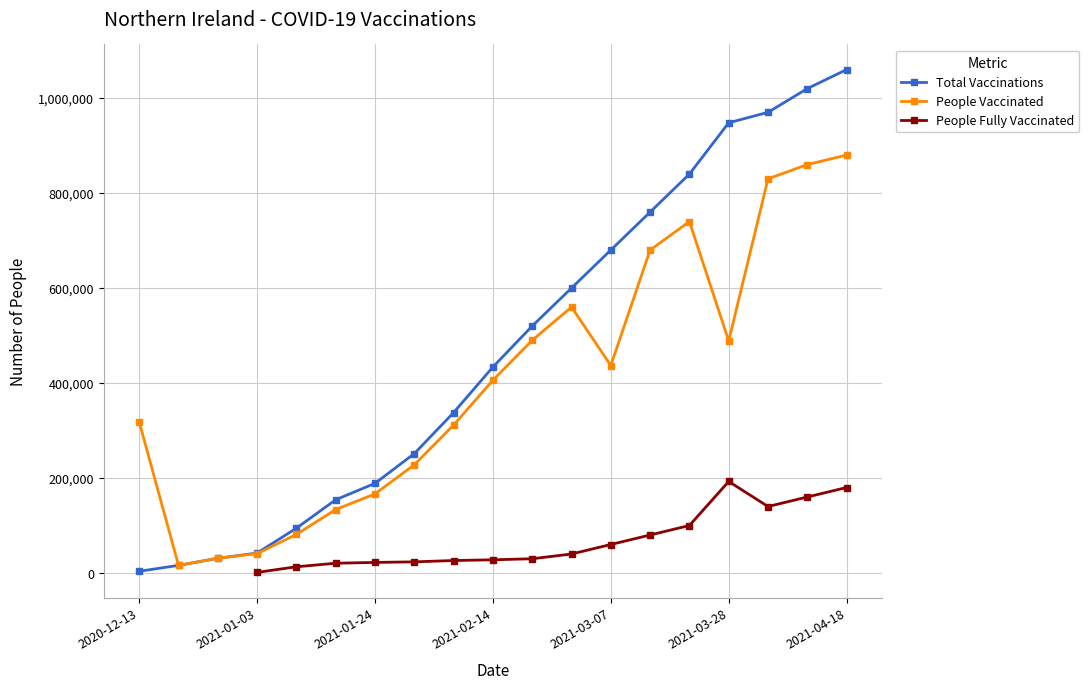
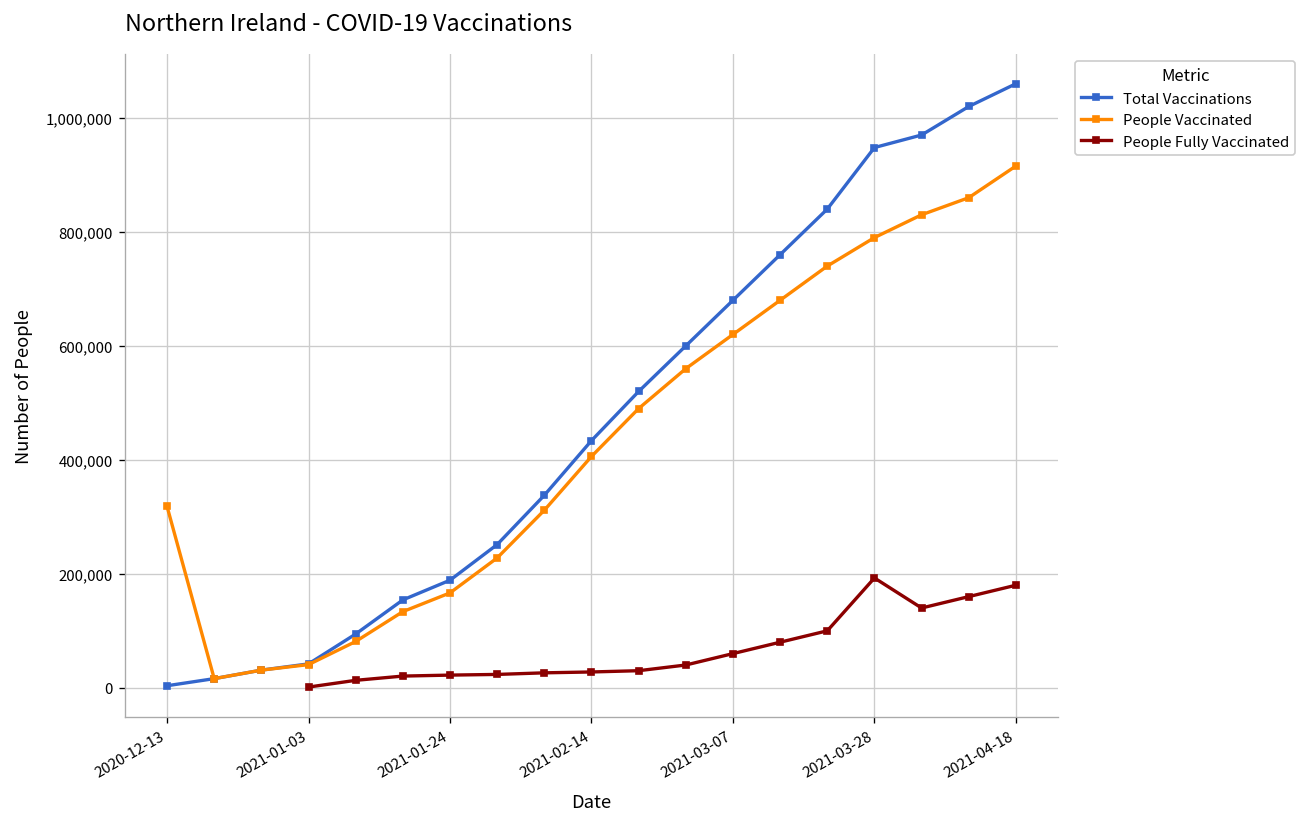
People Vaccinated, 2021-03-07: 440,000 -> 620,000
People Vaccinated, 2021-03-28: 490,000 -> 790,000
People Vaccinated, 2021-04-18: 880,000 -> 920,000
